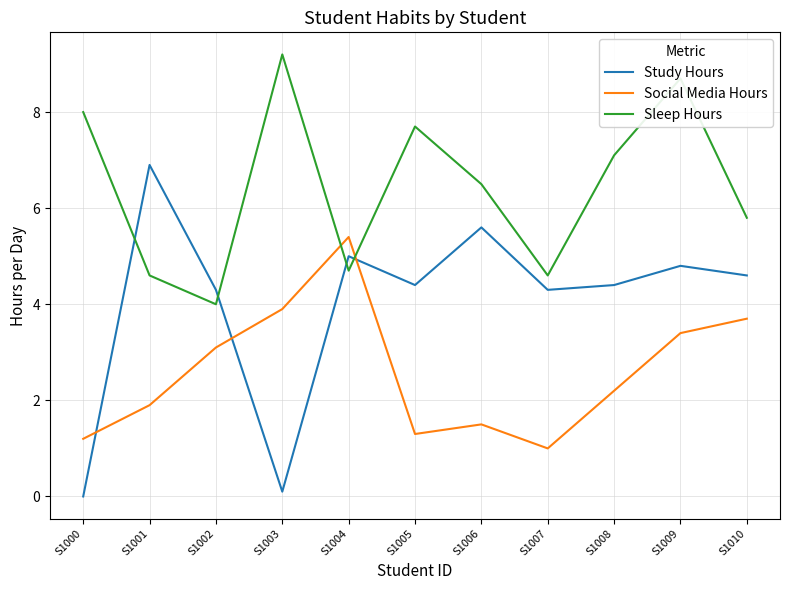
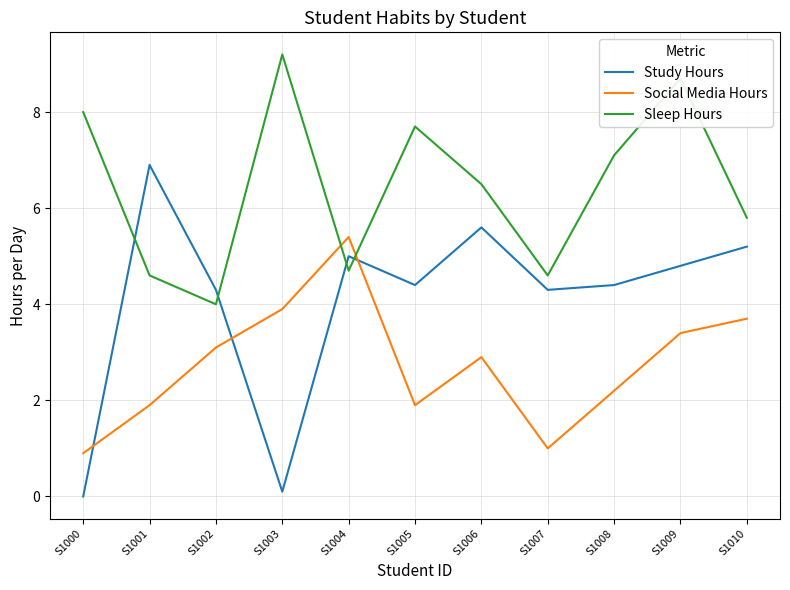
Social Media Hours, S1000: 1.2 -> 0.9
Social Media Hours, S1005: 1.3 -> 1.9
Social Media Hours, S1006: 1.5 -> 2.9
Study Hours, S1010: 4.6 -> 5.2
